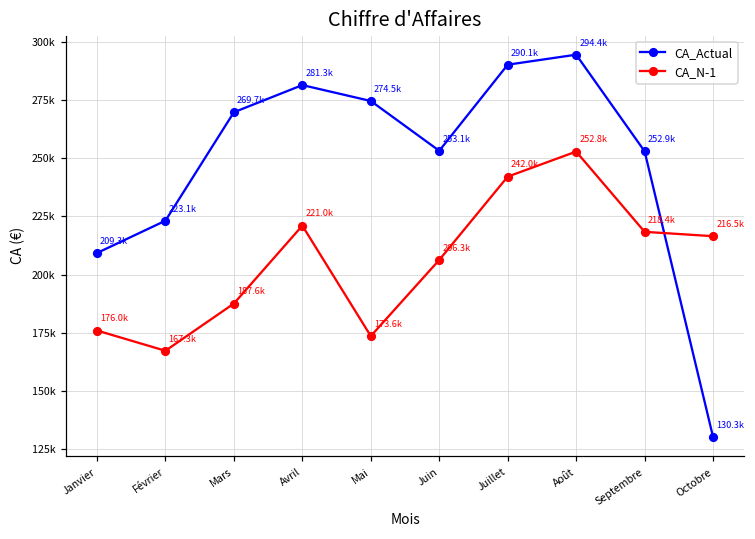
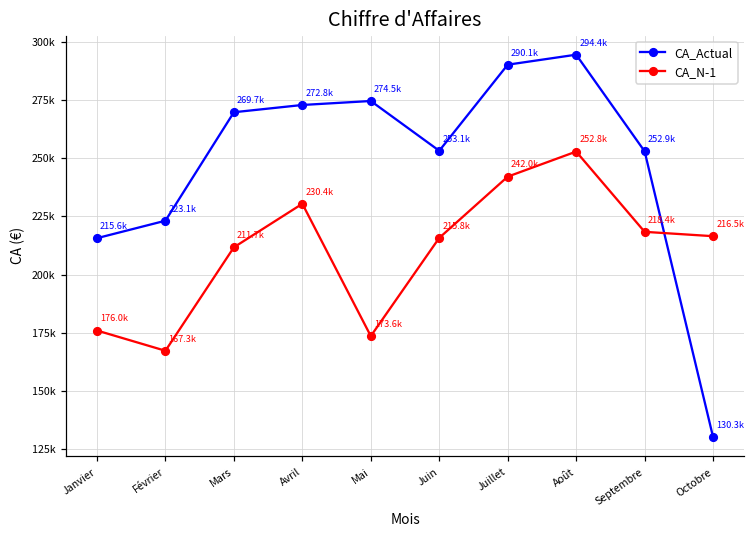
CA_Actual, Janvier: 209.3k -> 215.6k
CA_N-1, Mars: 187.6k -> 211.7k
CA_Actual, Avril: 281.3k -> 272.8k
CA_N-1, Avril: 221.0k -> 230.4k
CA_N-1, Juin: 206.3k -> 215.8k
